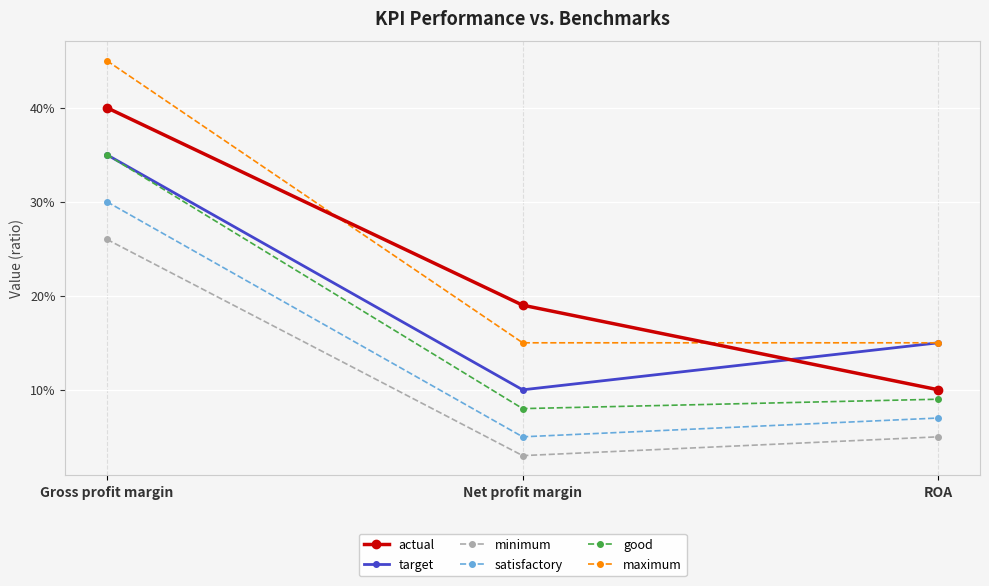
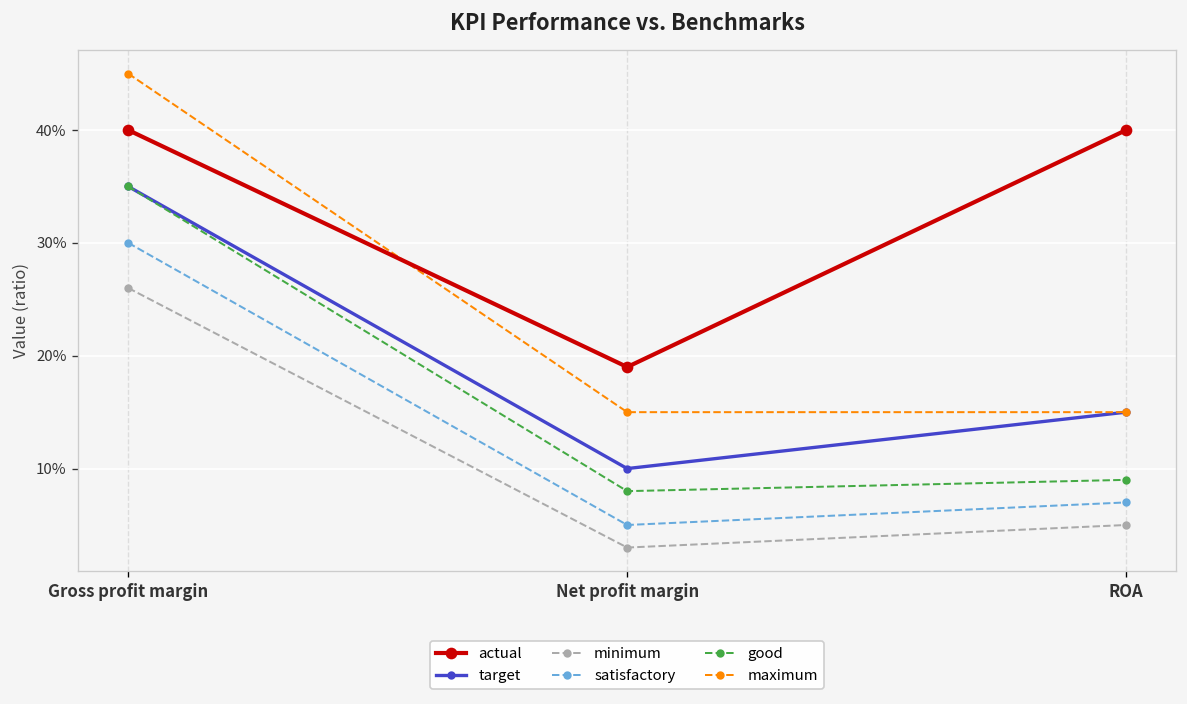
actual, ROA: 10% -> 40%
